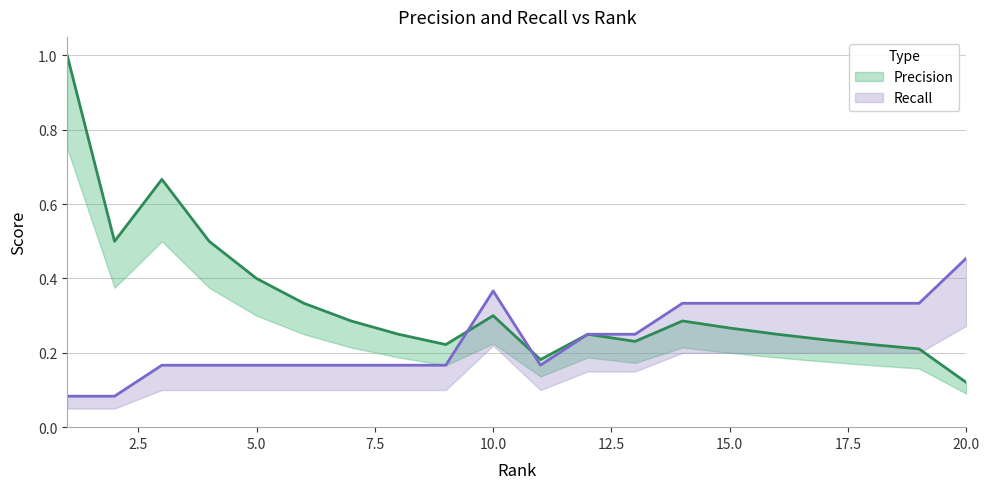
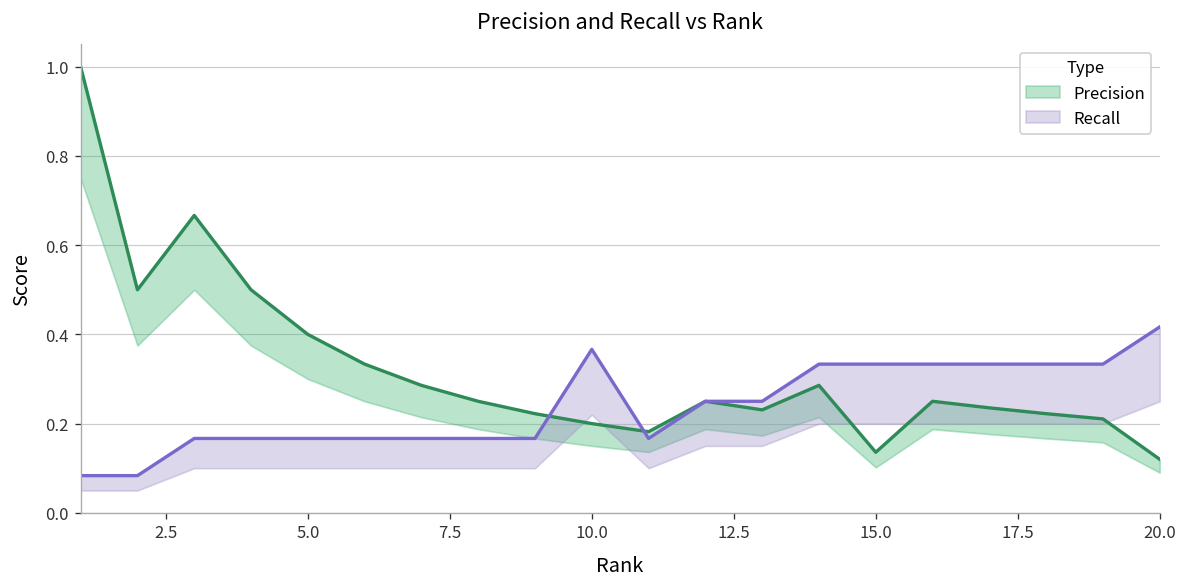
Precision, 10.0: 0.3 -> 0.2
Precision, 15.0: 0.27 -> 0.14
Recall, 20.0: 0.45 -> 0.42
